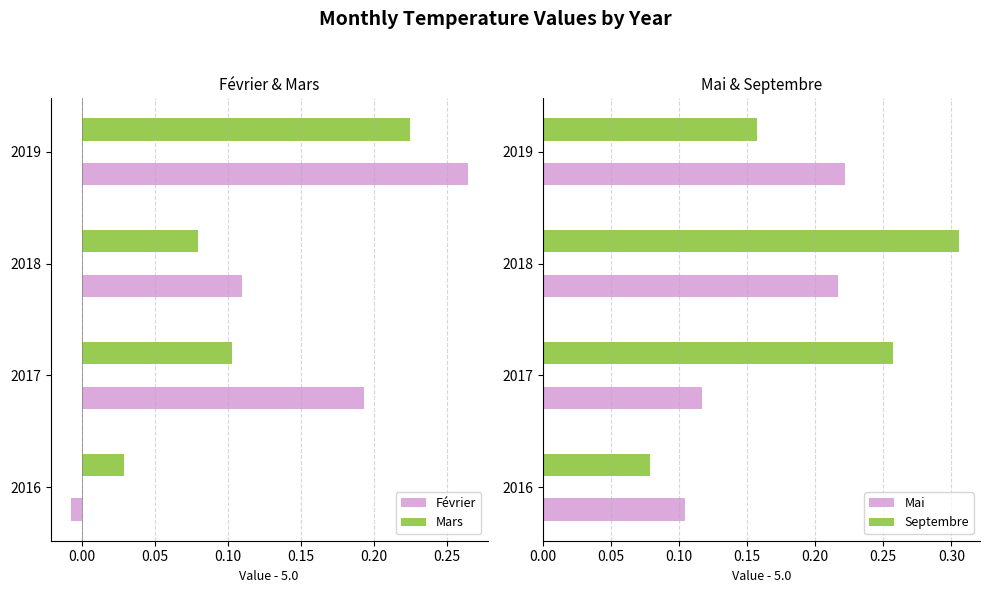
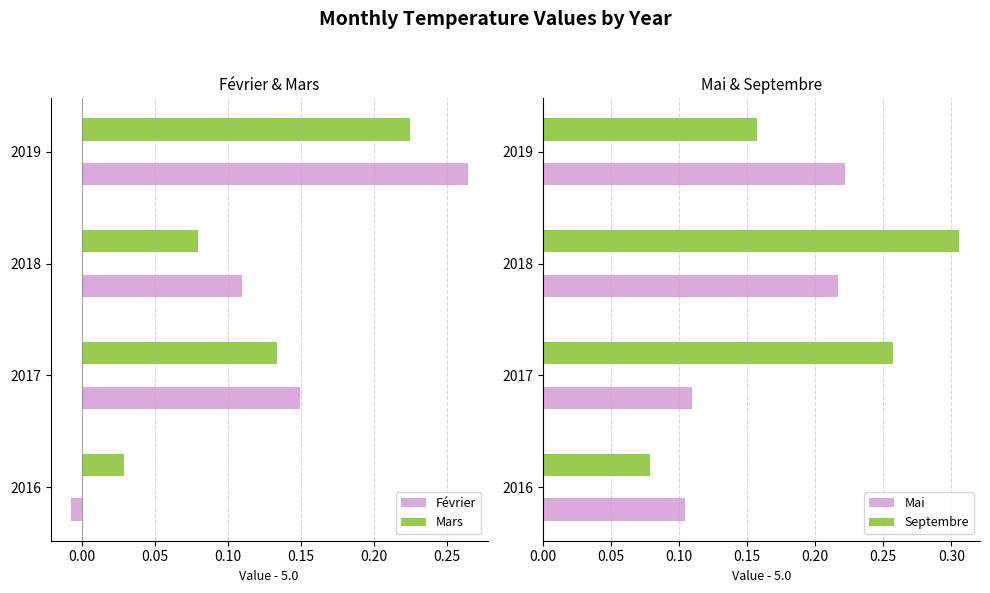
Février & Mars, Mars, 2017: 0.103 -> 0.133
Février & Mars, Février, 2017: 0.193 -> 0.149
Mai & Septembre, Mai, 2017: 0.116 -> 0.109
